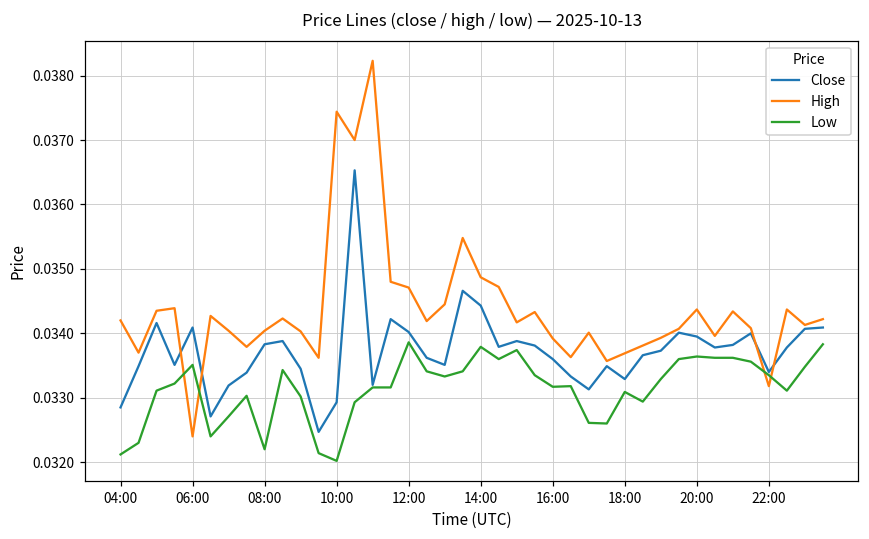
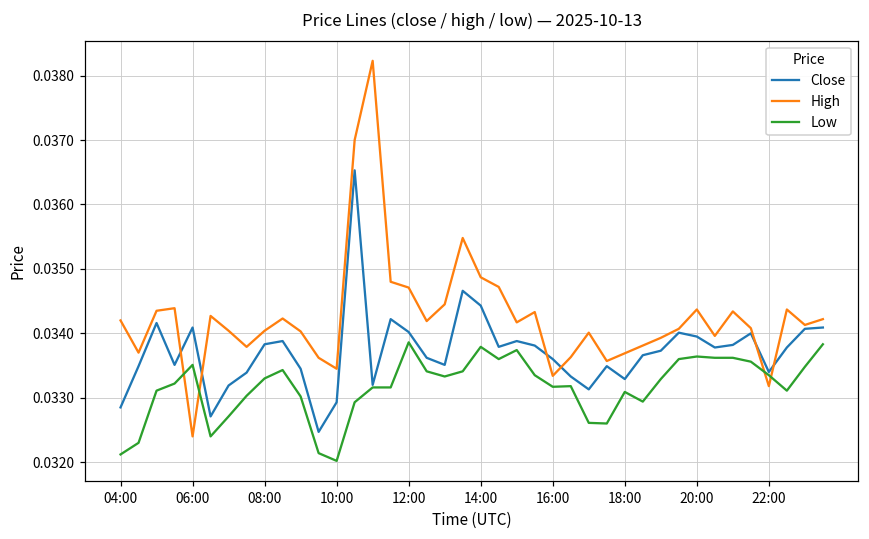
Low, 08:00: 0.0322 -> 0.0333
High, 10:00: 0.0374 -> 0.0335
High, 16:00: 0.0339 -> 0.0333
